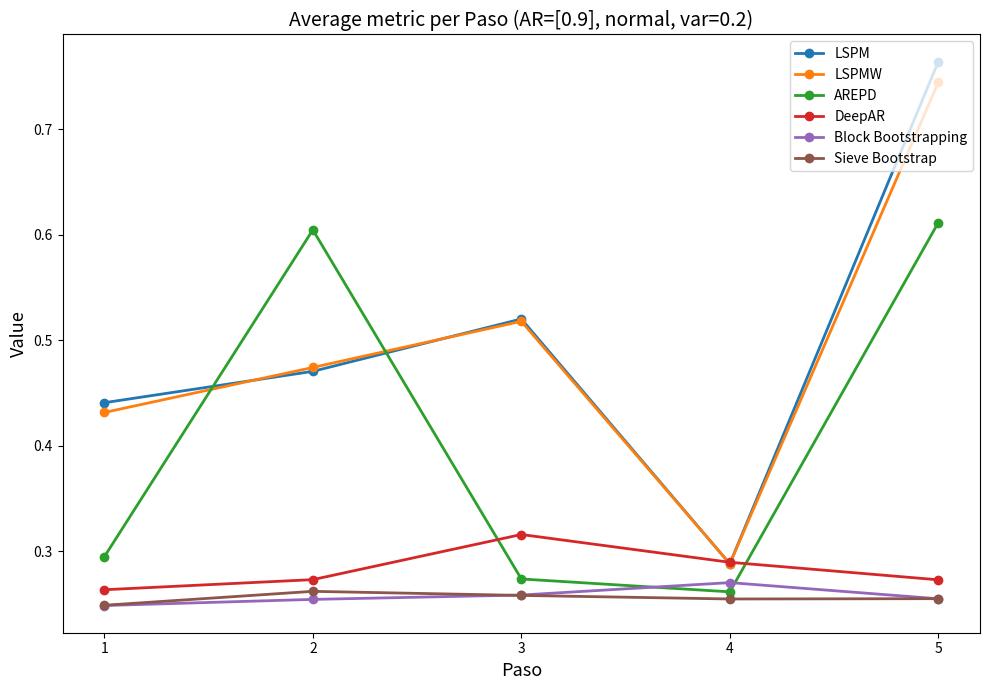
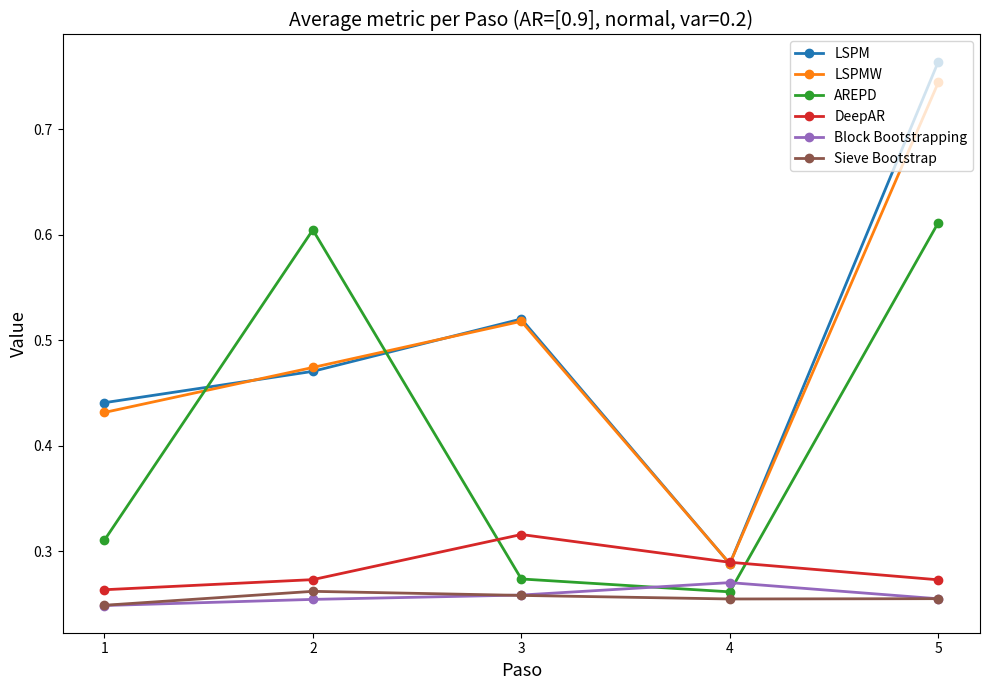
AREPD, 1: 0.295 -> 0.310
